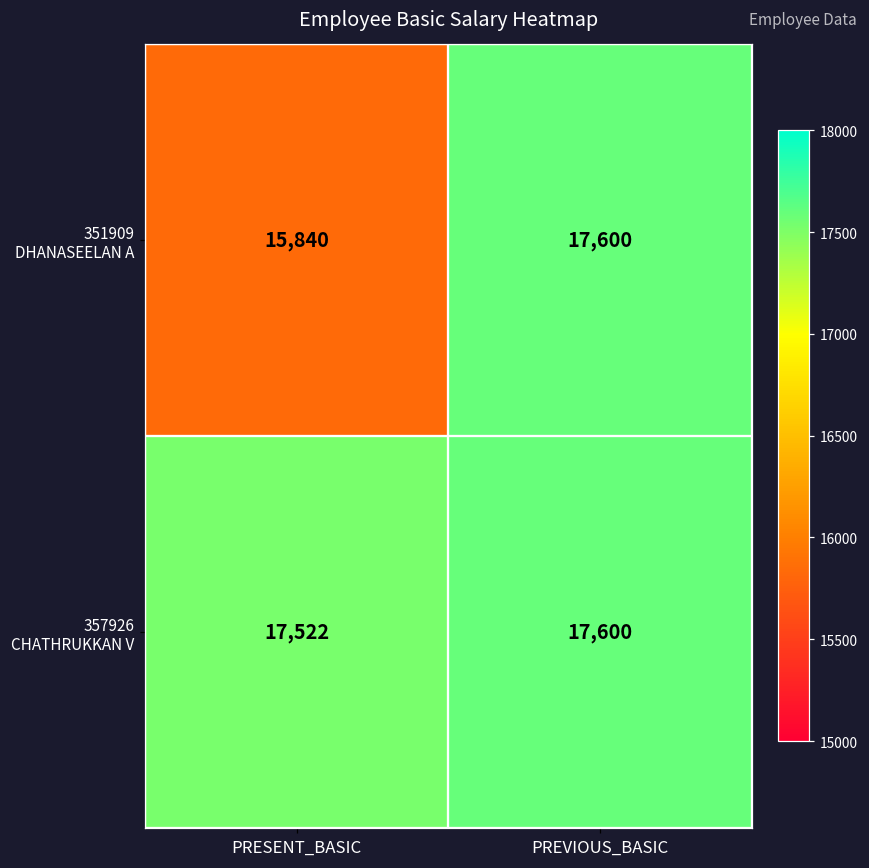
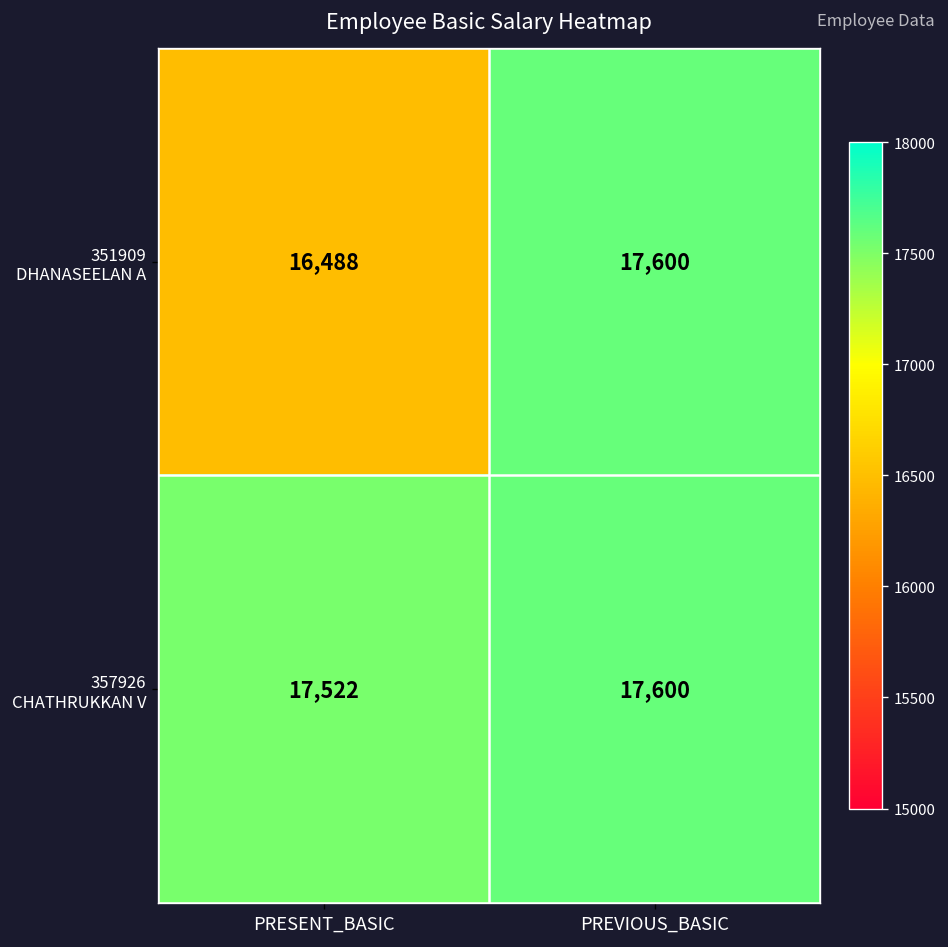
351909 DHANASEELAN A, PRESENT_BASIC: 15,840 -> 16,488
